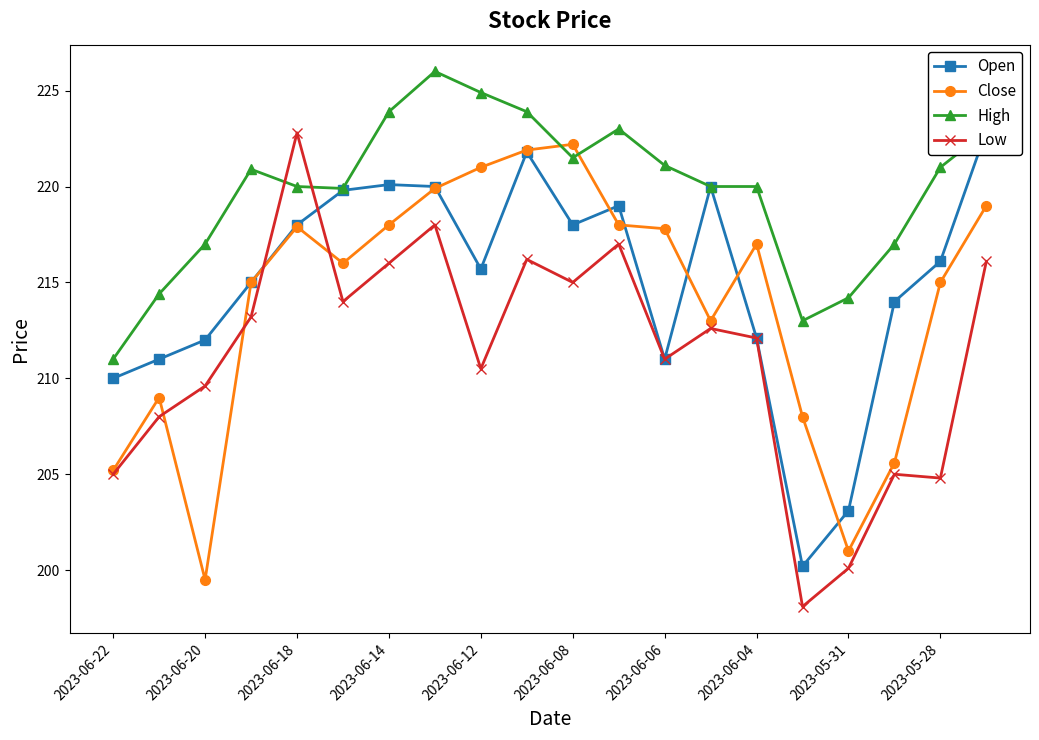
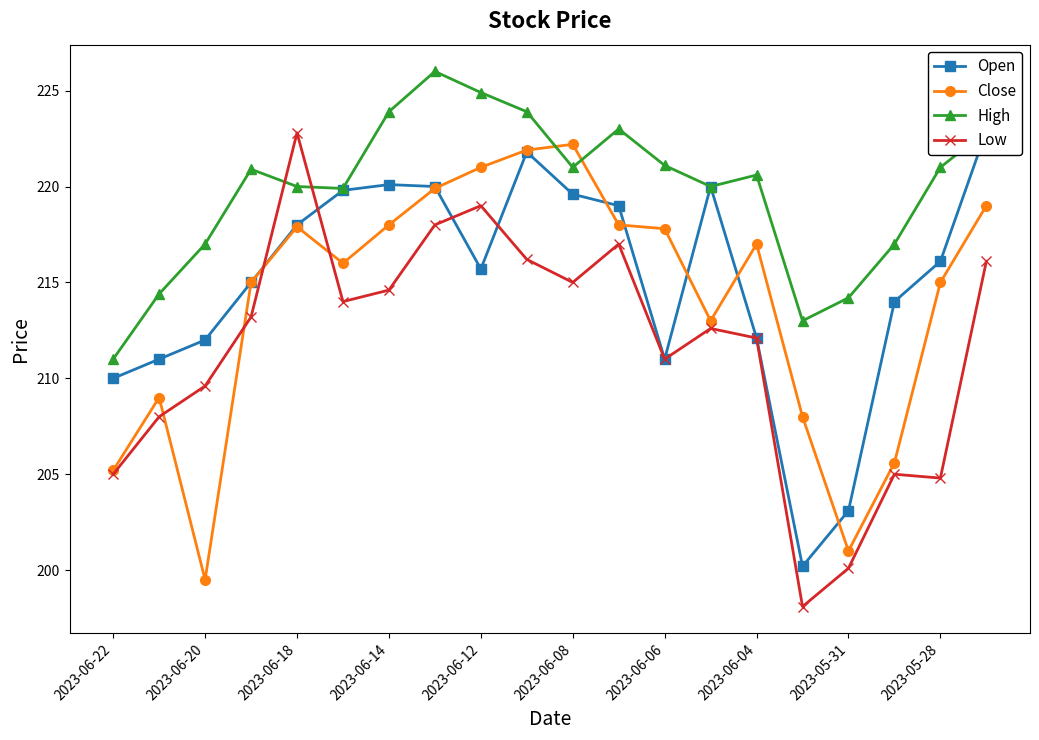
Low, 2023-06-14: 216.0 -> 214.6
Low, 2023-06-12: 210.5 -> 219.0
Open, 2023-06-08: 218.0 -> 219.6
High, 2023-06-08: 221.5 -> 221.0
High, 2023-06-04: 220.0 -> 220.6
